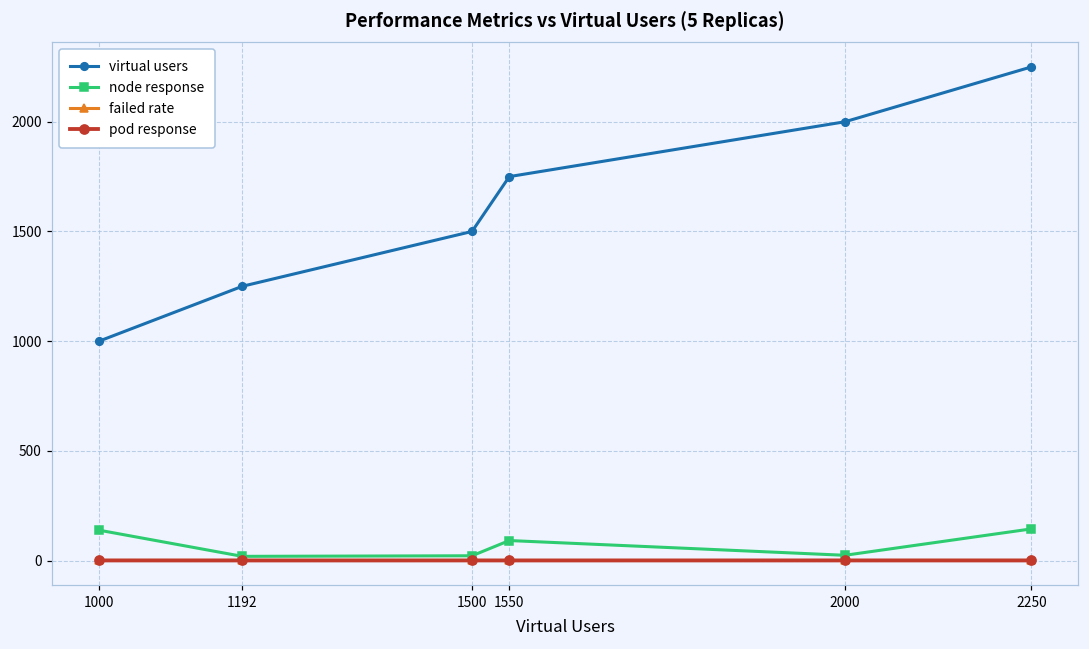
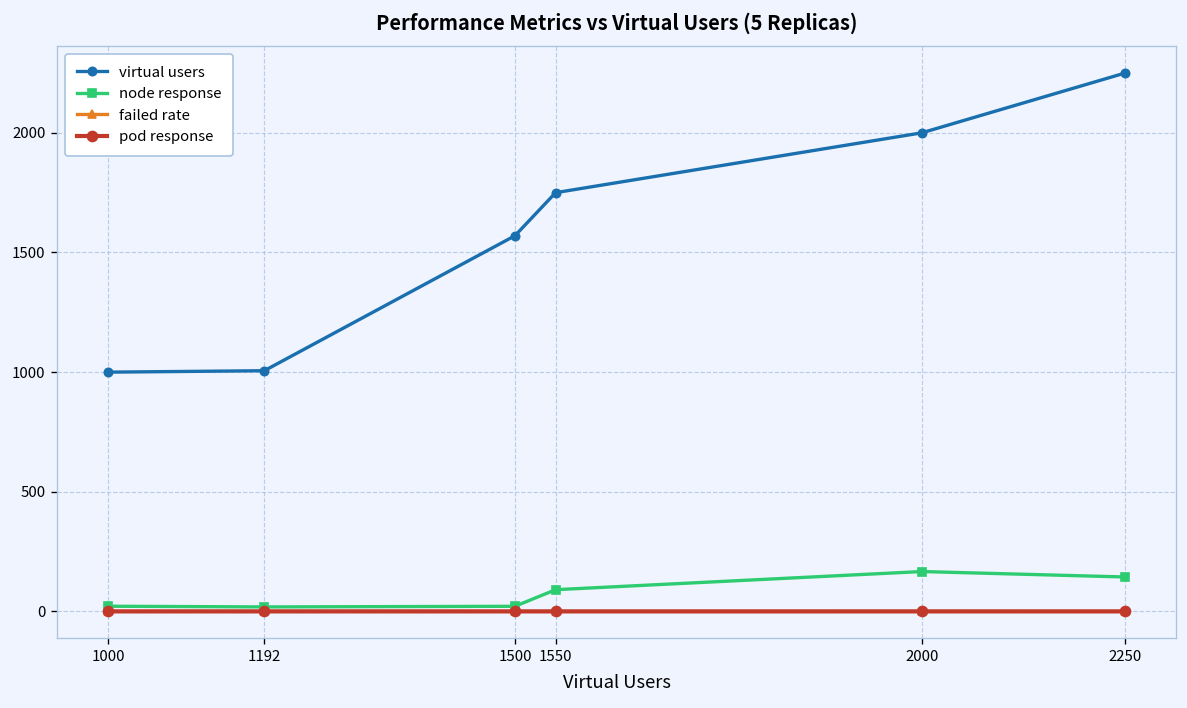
node response, 1000: 140 -> 20
virtual users, 1192: 1250 -> 1010
virtual users, 1500: 1500 -> 1570
node response, 2000: 20 -> 170
